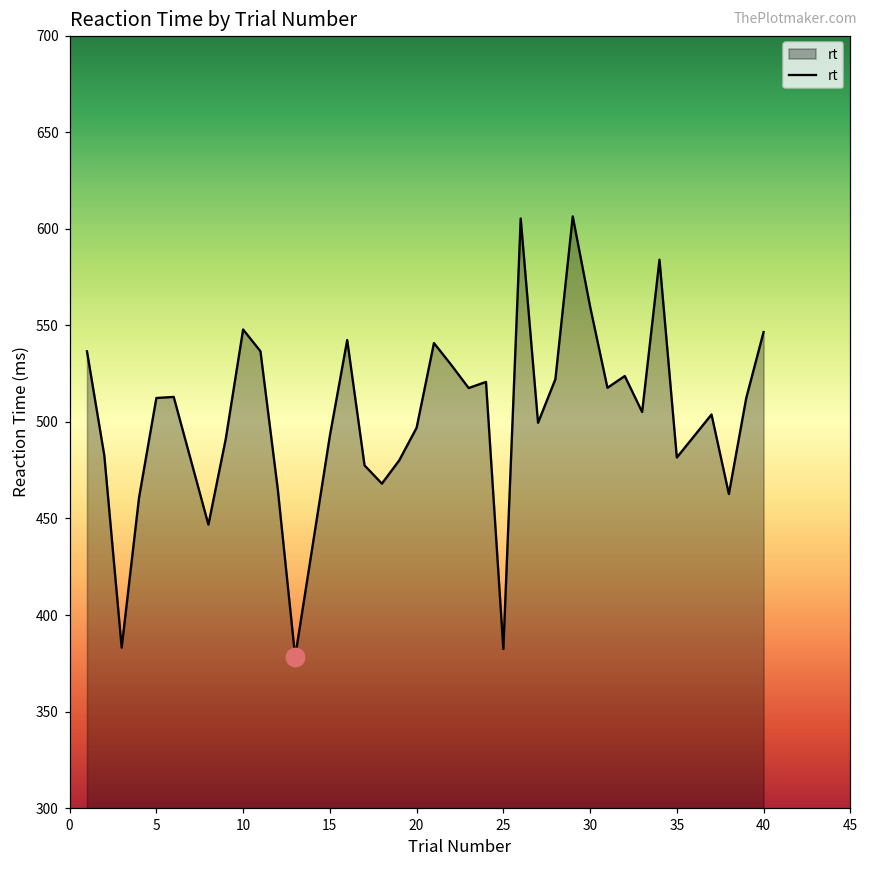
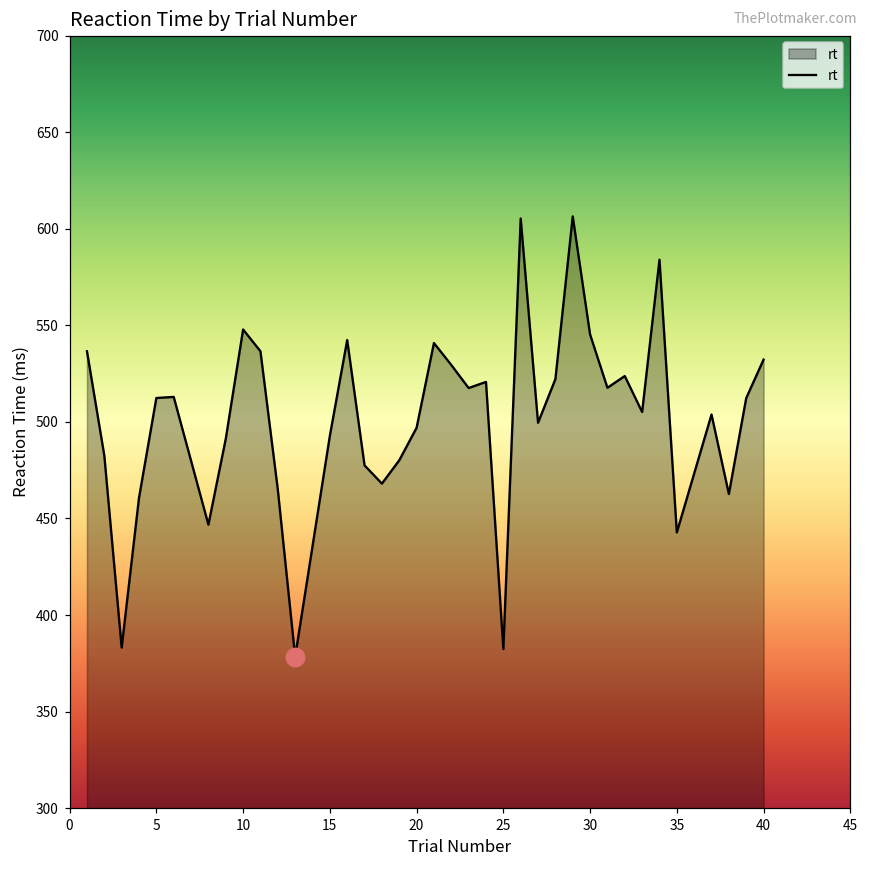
rt, 30: 560 -> 545
rt, 35: 482 -> 443
rt, 40: 546 -> 532
